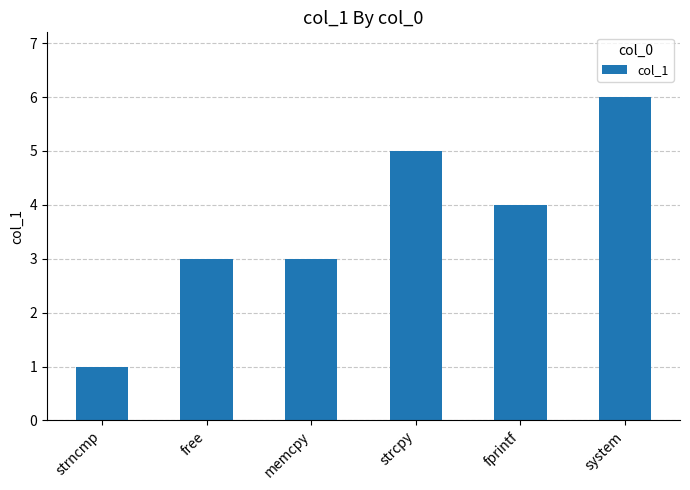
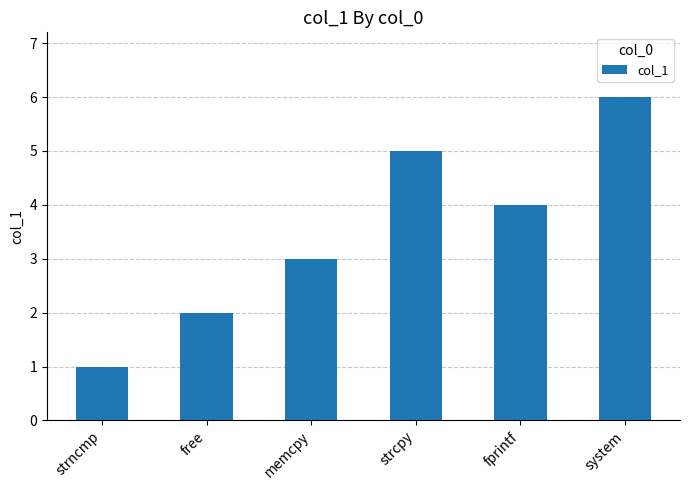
free: 3 -> 2
